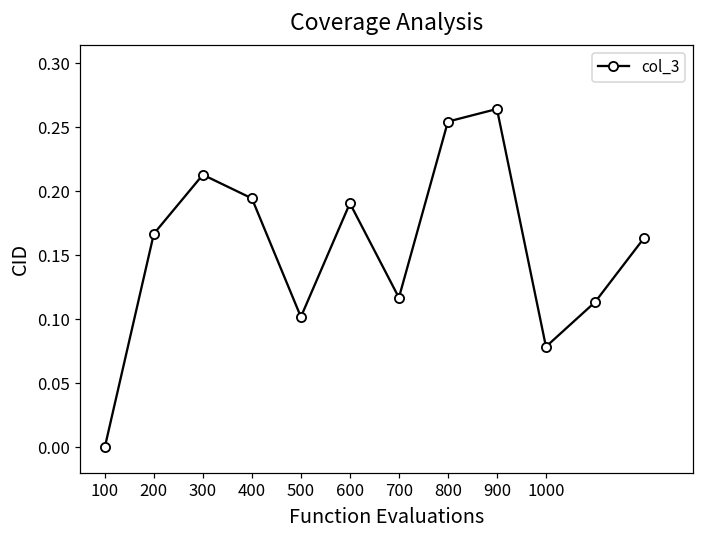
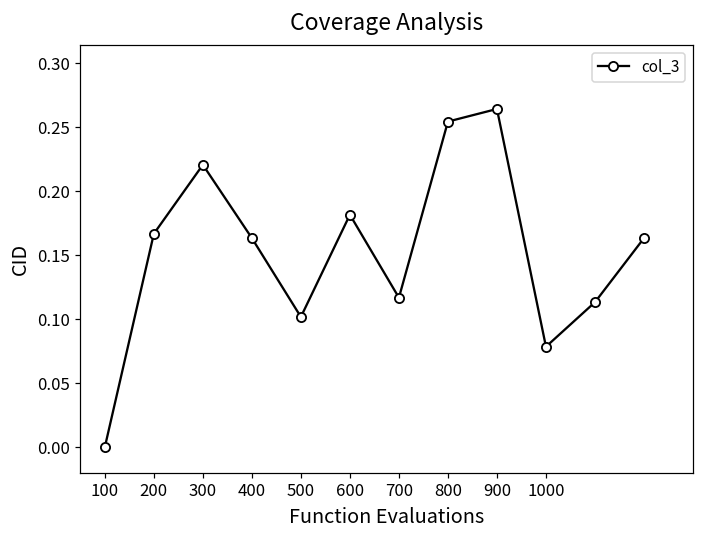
300: 0.213 -> 0.221
400: 0.194 -> 0.163
600: 0.190 -> 0.182
